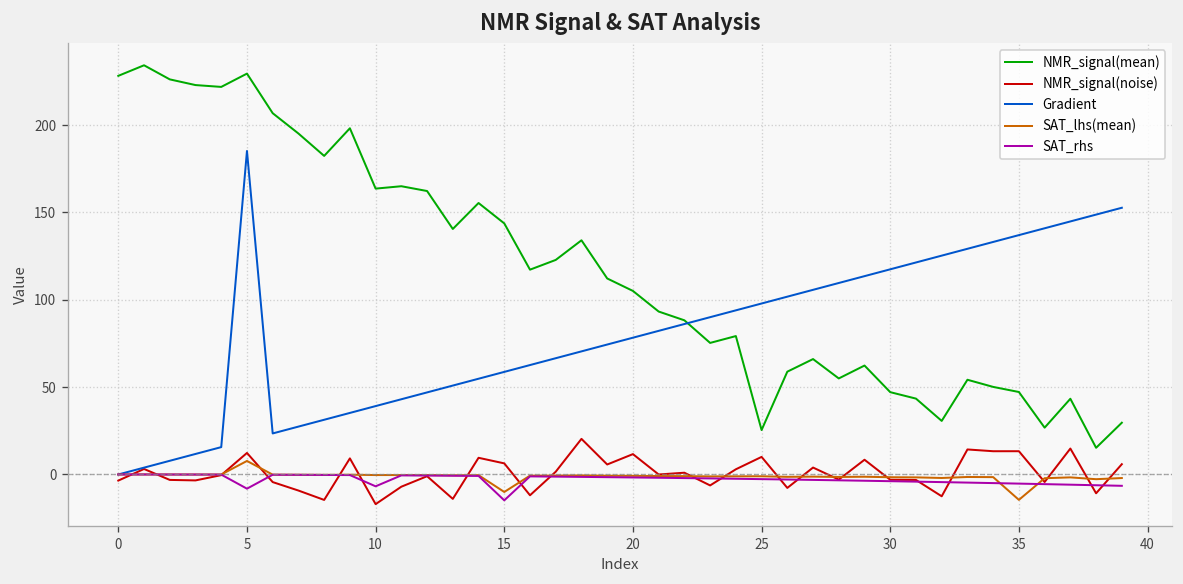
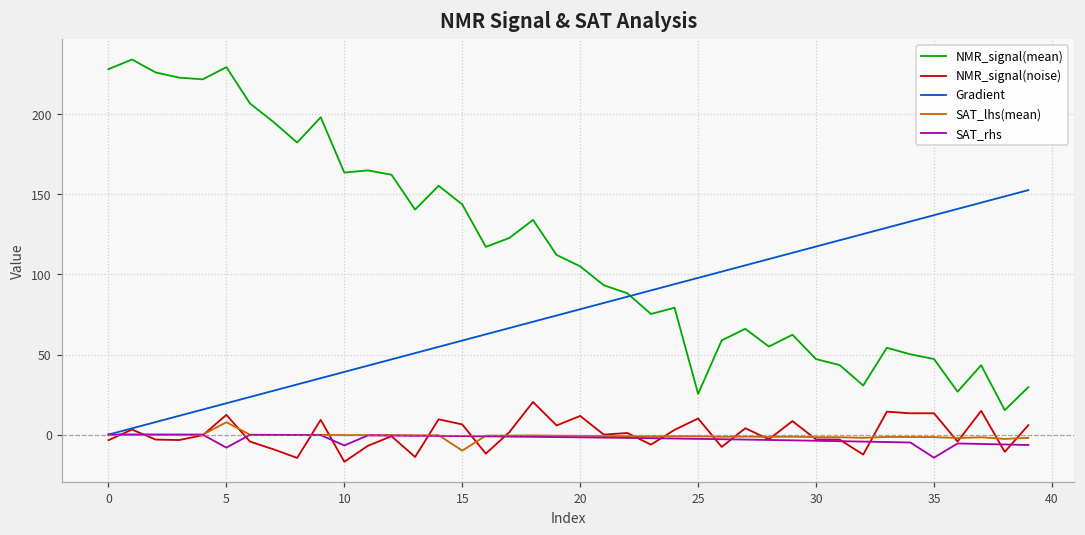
Gradient, 5: 185 -> 20
SAT_rhs, 15: -15 -> -1
SAT_lhs(mean), 35: -15 -> -2
SAT_rhs, 35: -5 -> -14
